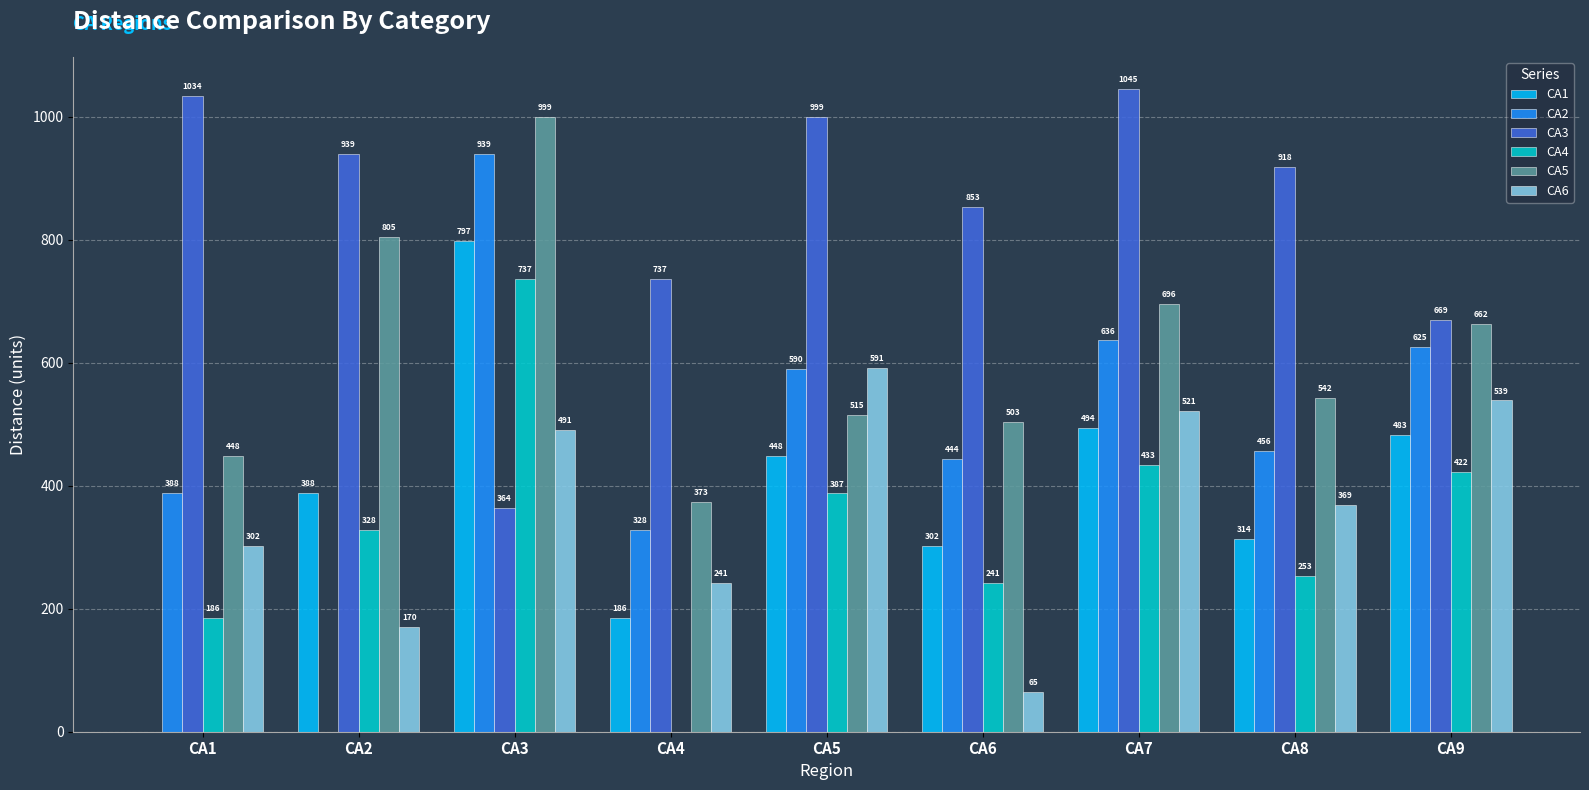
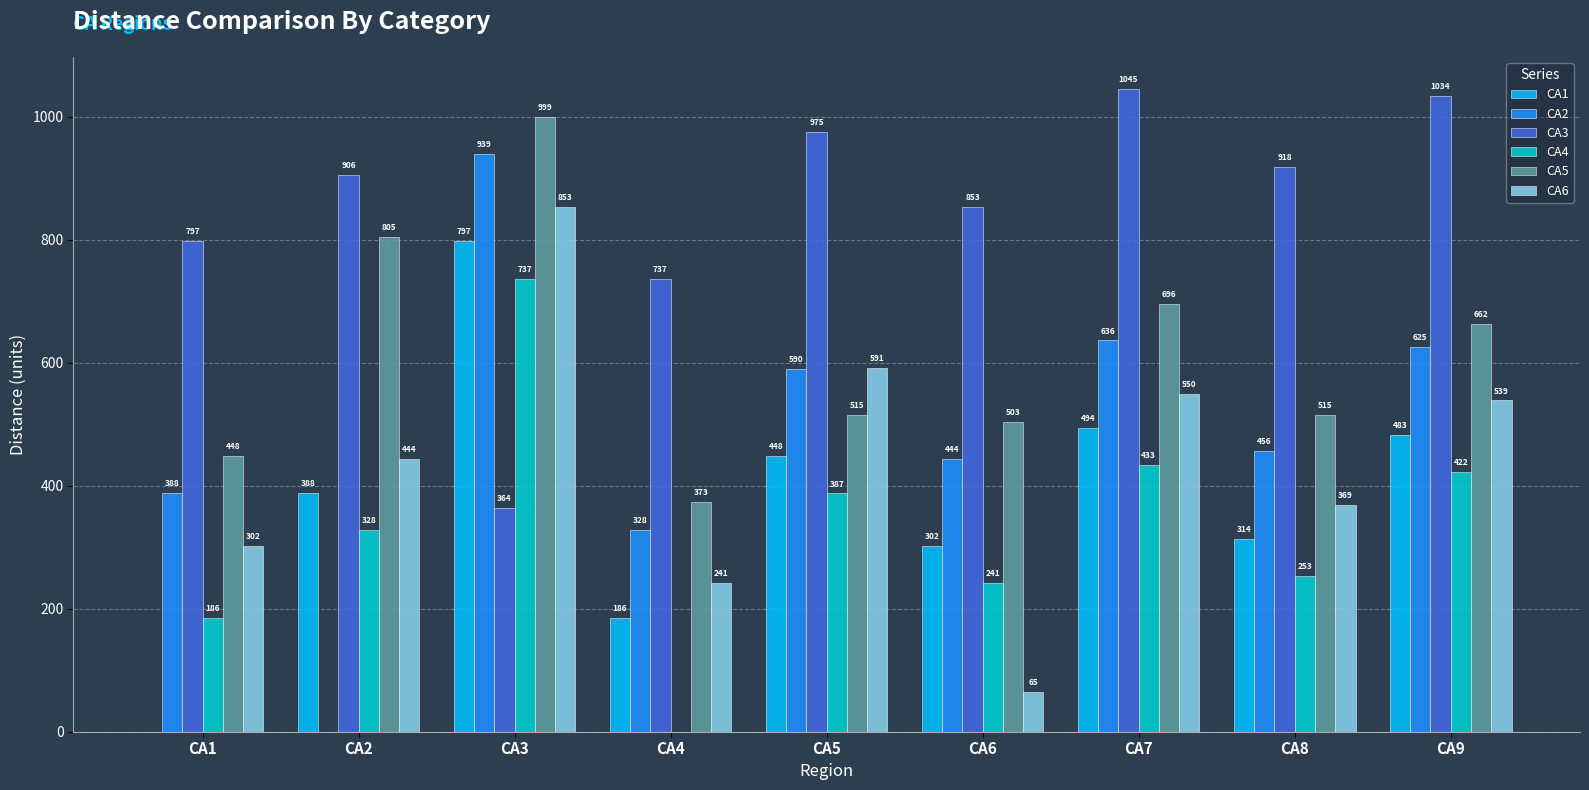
CA3, CA1: 1034 -> 797
CA3, CA2: 939 -> 906
CA6, CA2: 170 -> 444
CA6, CA3: 491 -> 853
CA3, CA5: 999 -> 975
CA6, CA7: 521 -> 550
CA5, CA8: 542 -> 515
CA3, CA9: 669 -> 1034
